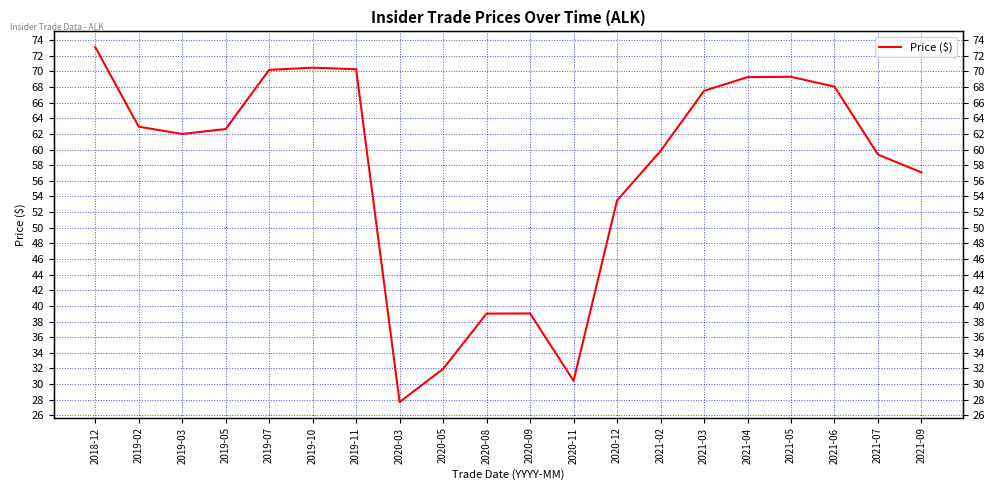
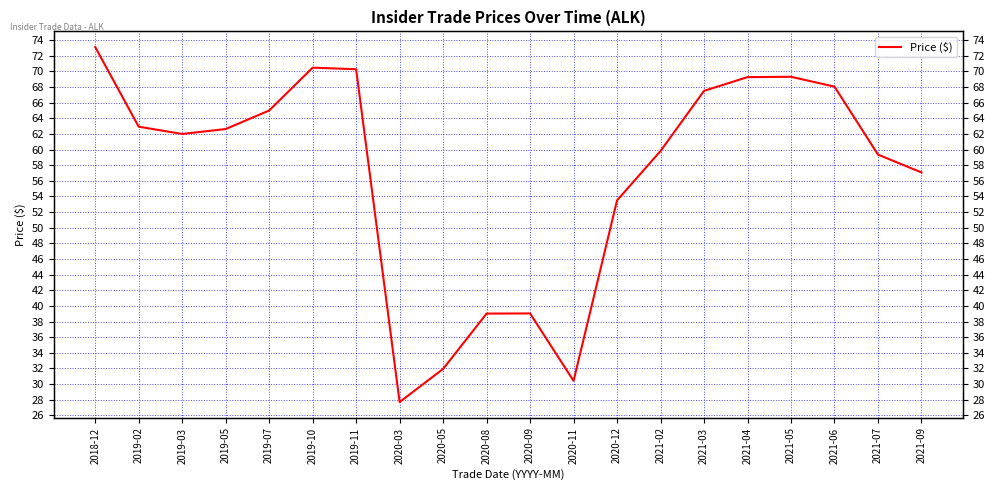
2019-07: 70 -> 65
